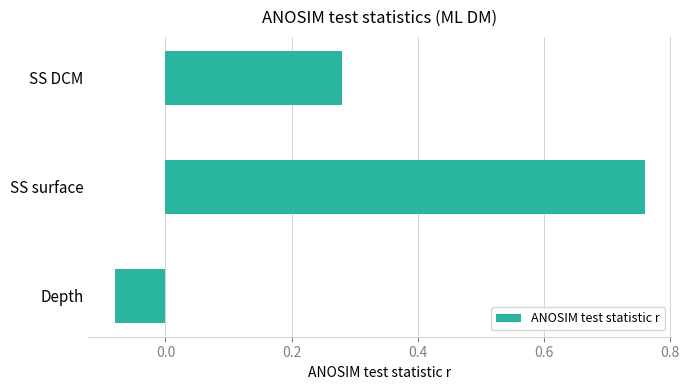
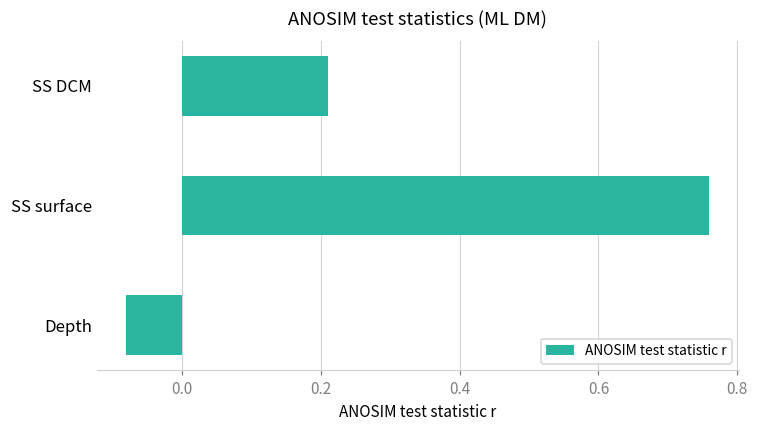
SS DCM: 0.28 -> 0.21
